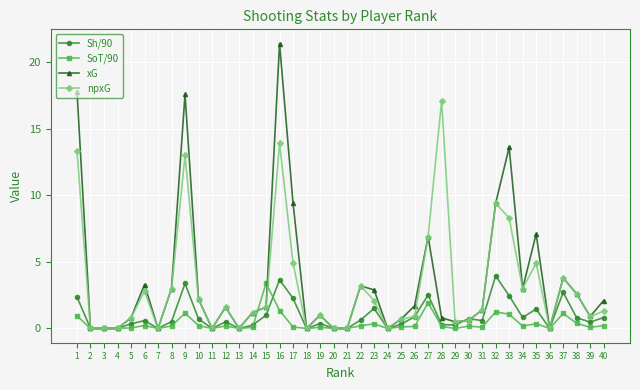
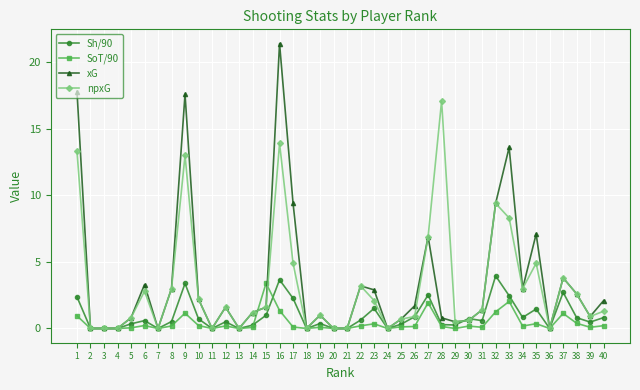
SoT/90, 33: 1.1 -> 2.0
